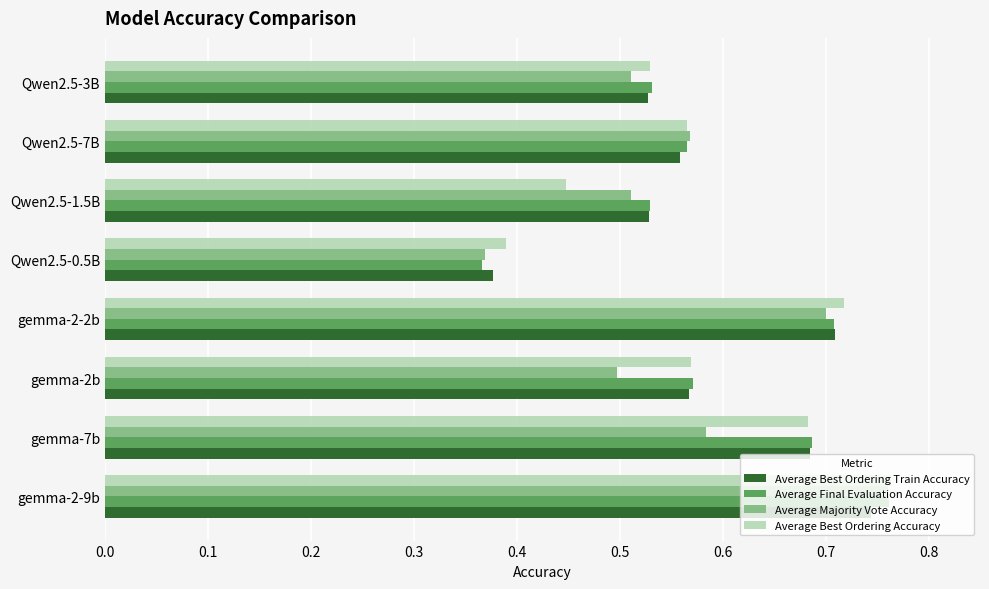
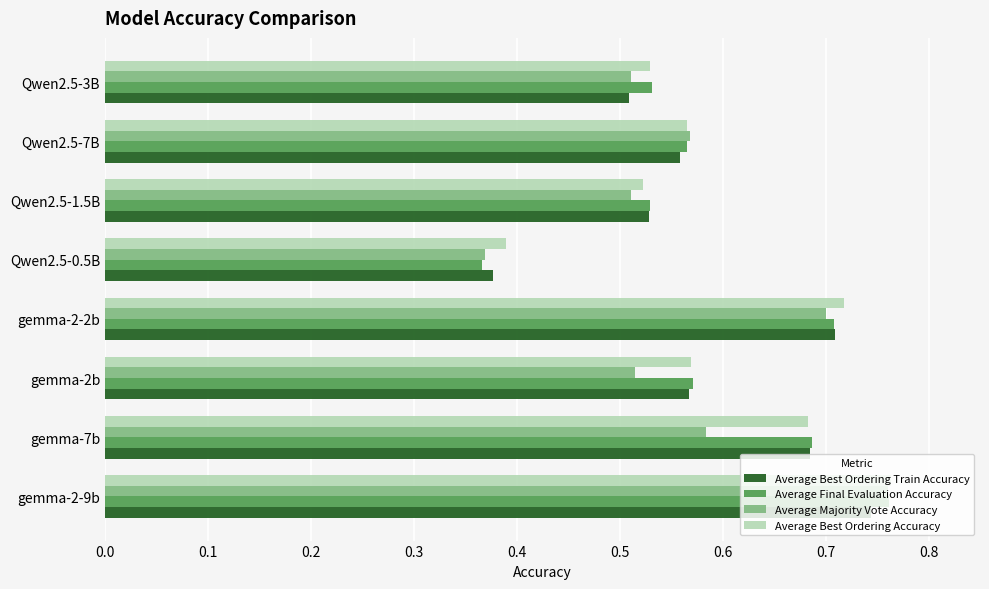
Average Best Ordering Train Accuracy, Qwen2.5-3B: 0.528 -> 0.509
Average Best Ordering Accuracy, Qwen2.5-1.5B: 0.448 -> 0.522
Average Majority Vote Accuracy, gemma-2b: 0.497 -> 0.515
